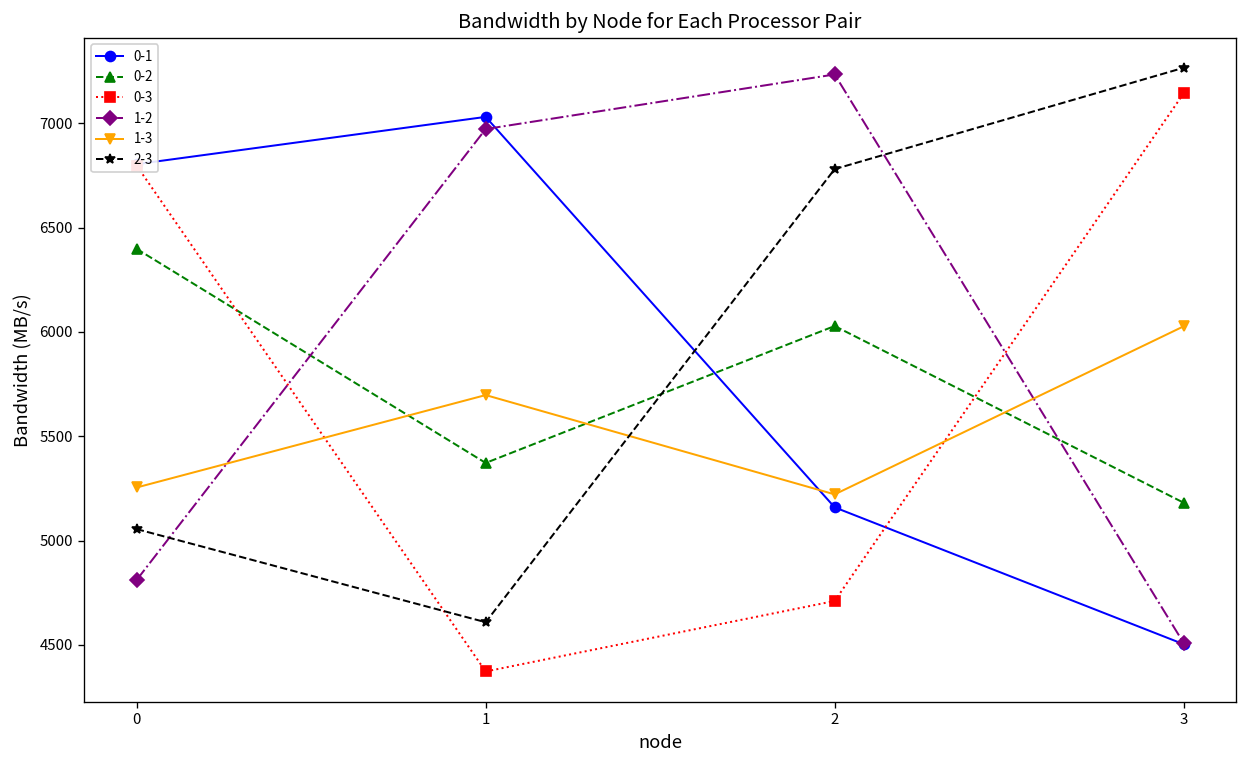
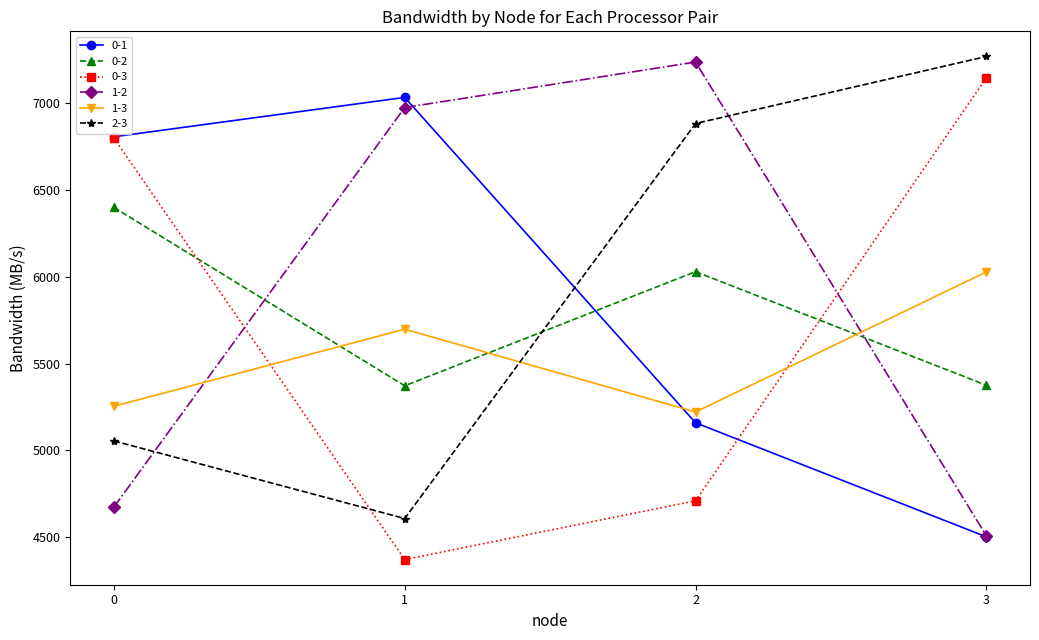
1-2, 0: 4810 -> 4670
2-3, 2: 6780 -> 6880
0-2, 3: 5180 -> 5380
